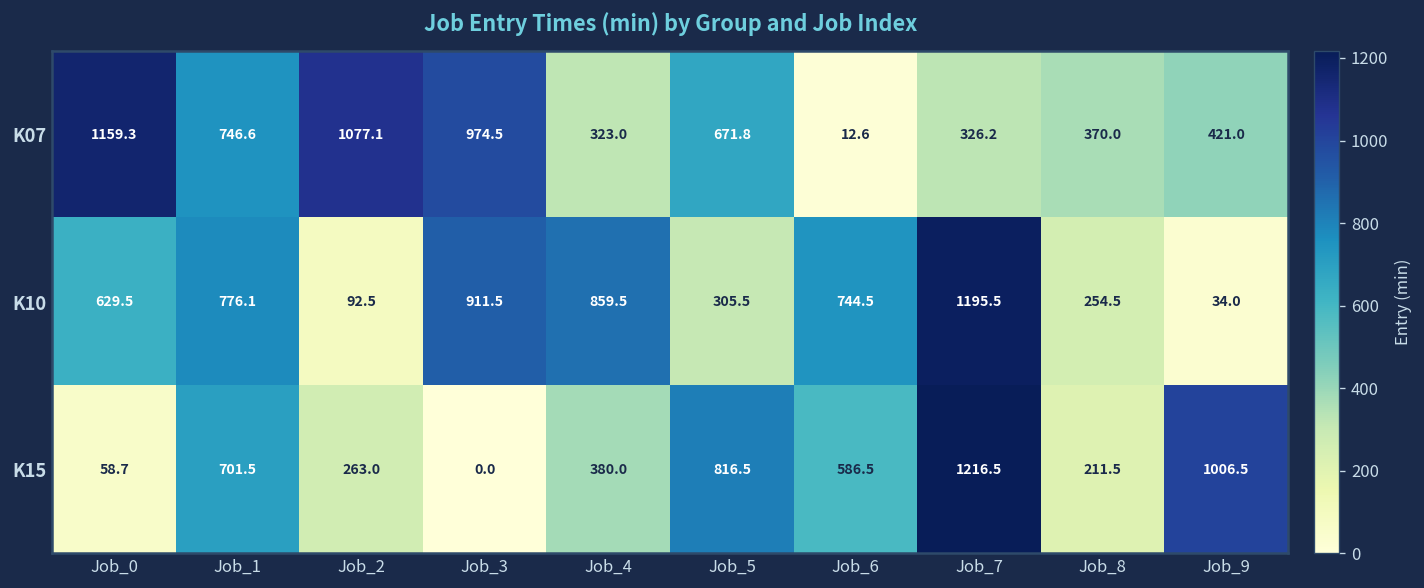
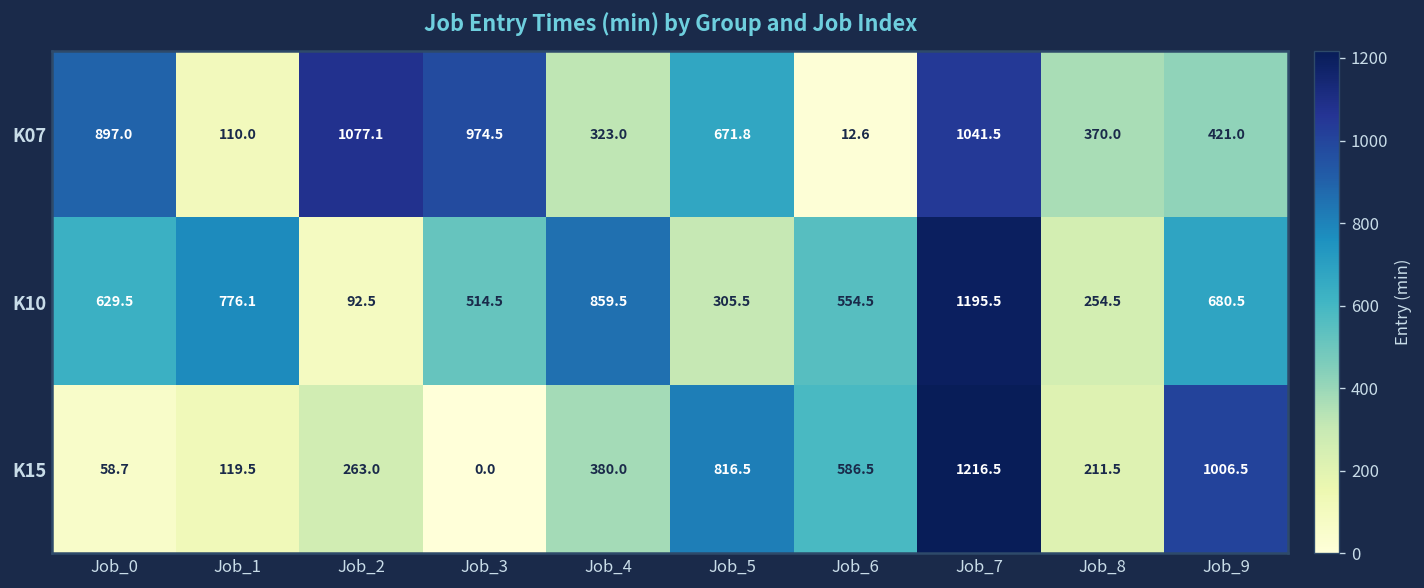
K07, Job_0: 1159.3 -> 897.0
K07, Job_1: 746.6 -> 110.0
K07, Job_7: 326.2 -> 1041.5
K10, Job_3: 911.5 -> 514.5
K10, Job_6: 744.5 -> 554.5
K10, Job_9: 34.0 -> 680.5
K15, Job_1: 701.5 -> 119.5
